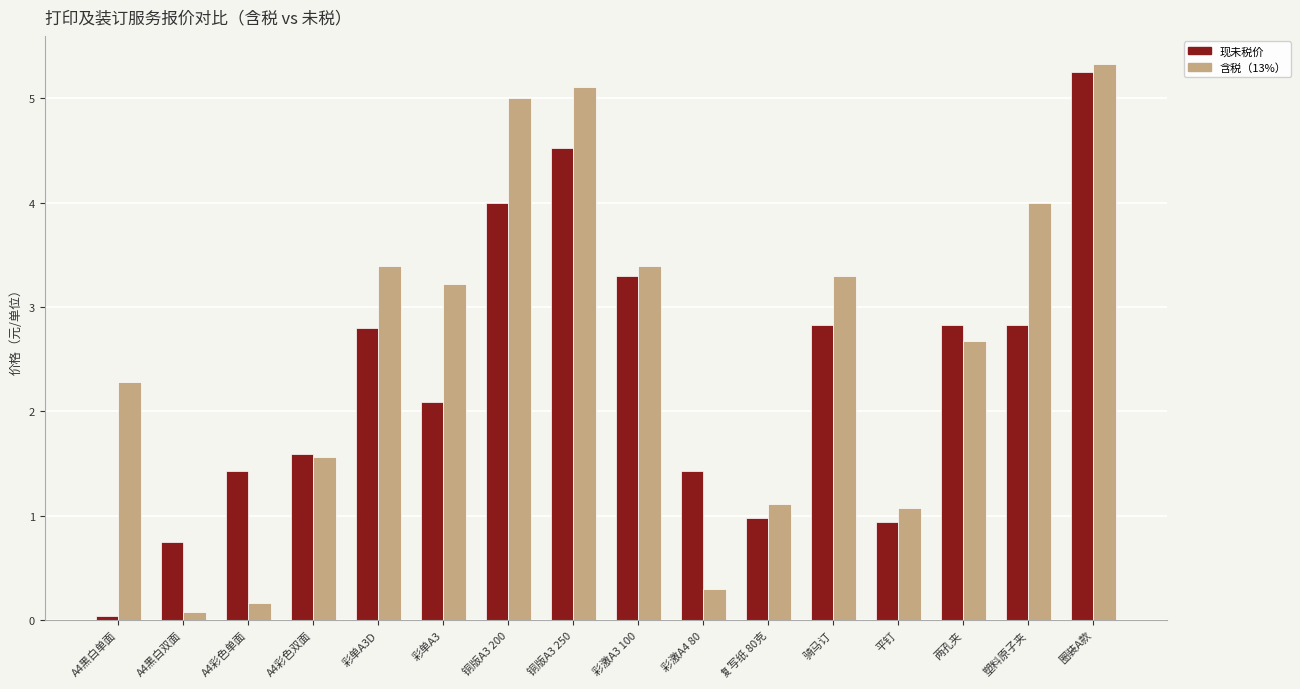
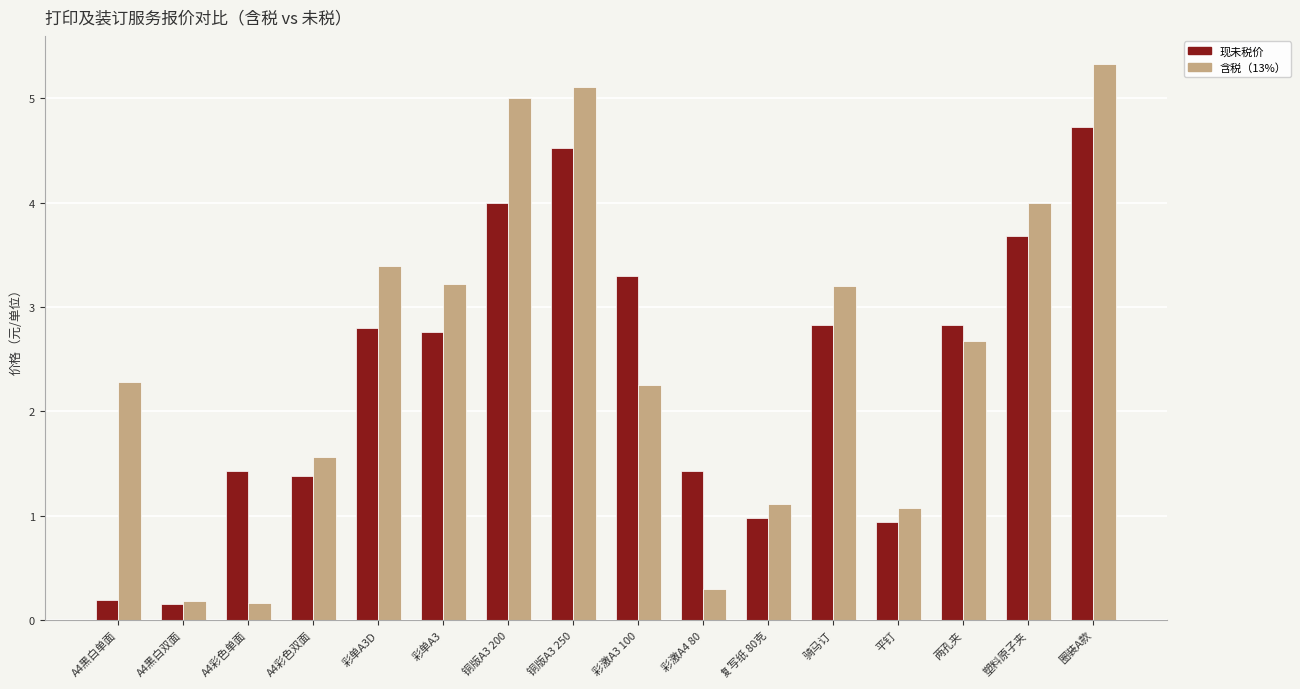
现未税价, A4黑白单面: 0.04 -> 0.19
现未税价, A4黑白双面: 0.75 -> 0.16
含税（13%）, A4黑白双面: 0.08 -> 0.18
现未税价, A4彩色双面: 1.59 -> 1.38
现未税价, 彩单A3: 2.09 -> 2.76
含税（13%）, 彩激A3 100: 3.39 -> 2.25
含税（13%）, 骑马订: 3.3 -> 3.2
现未税价, 塑料原子夹: 2.83 -> 3.68
现未税价, 圈装A款: 5.25 -> 4.72
